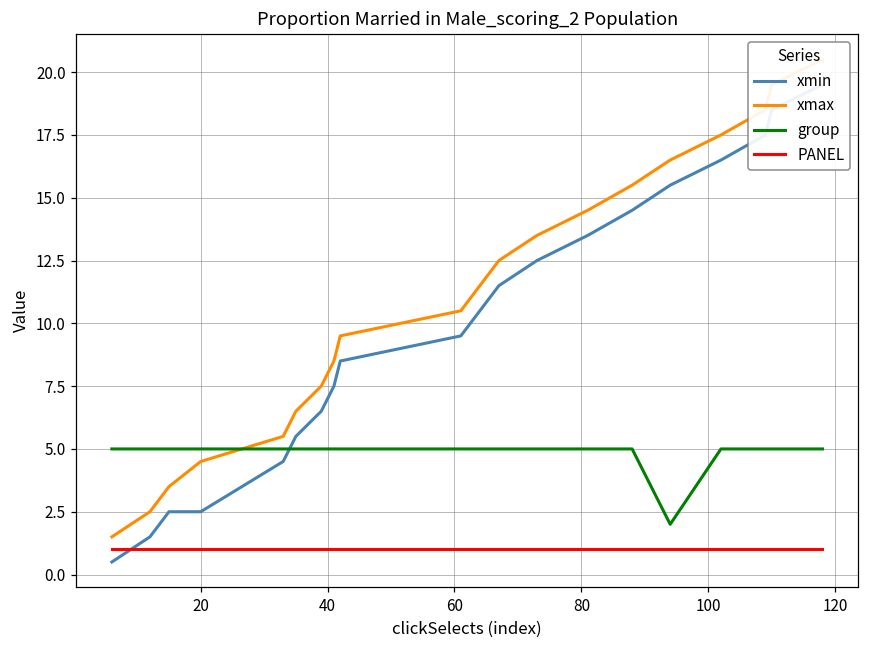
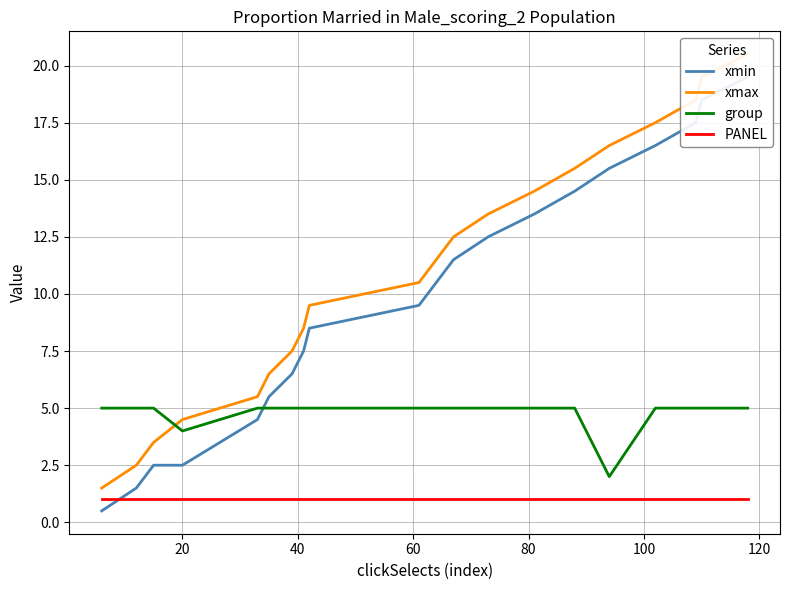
group, 20: 5 -> 4
